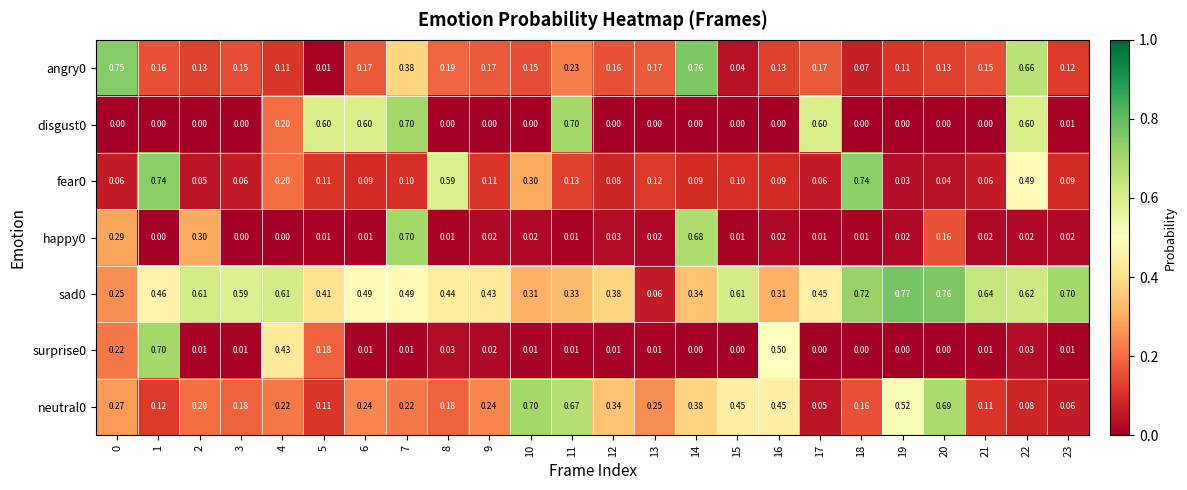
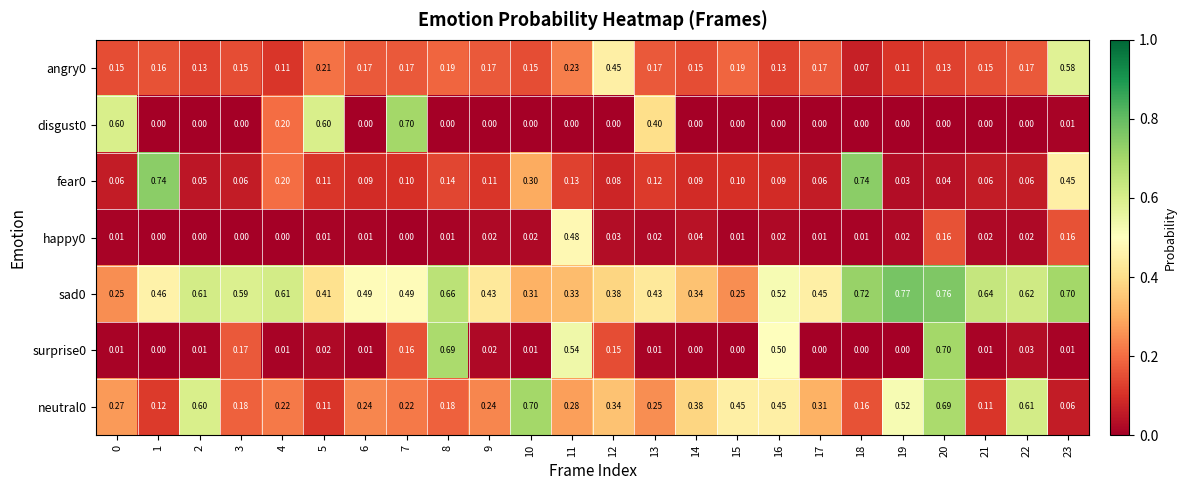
angry0, 0: 0.75 -> 0.15
angry0, 5: 0.01 -> 0.21
angry0, 7: 0.38 -> 0.17
angry0, 12: 0.16 -> 0.45
angry0, 14: 0.76 -> 0.15
angry0, 15: 0.04 -> 0.19
angry0, 22: 0.66 -> 0.17
angry0, 23: 0.12 -> 0.58
disgust0, 0: 0.00 -> 0.60
disgust0, 6: 0.60 -> 0.00
disgust0, 11: 0.70 -> 0.00
disgust0, 13: 0.00 -> 0.40
disgust0, 17: 0.60 -> 0.00
disgust0, 22: 0.60 -> 0.00
fear0, 8: 0.59 -> 0.14
fear0, 22: 0.49 -> 0.06
fear0, 23: 0.09 -> 0.45
happy0, 0: 0.29 -> 0.01
happy0, 2: 0.30 -> 0.00
happy0, 7: 0.70 -> 0.00
happy0, 11: 0.01 -> 0.48
happy0, 14: 0.68 -> 0.04
happy0, 23: 0.02 -> 0.16
sad0, 8: 0.44 -> 0.66
sad0, 13: 0.06 -> 0.43
sad0, 15: 0.61 -> 0.25
sad0, 16: 0.31 -> 0.52
surprise0, 0: 0.22 -> 0.01
surprise0, 1: 0.70 -> 0.00
surprise0, 3: 0.01 -> 0.17
surprise0, 4: 0.43 -> 0.01
surprise0, 5: 0.18 -> 0.02
surprise0, 7: 0.01 -> 0.16
surprise0, 8: 0.03 -> 0.69
surprise0, 11: 0.01 -> 0.54
surprise0, 12: 0.01 -> 0.15
surprise0, 20: 0.00 -> 0.70
neutral0, 2: 0.20 -> 0.60
neutral0, 11: 0.67 -> 0.28
neutral0, 17: 0.05 -> 0.31
neutral0, 22: 0.08 -> 0.61
